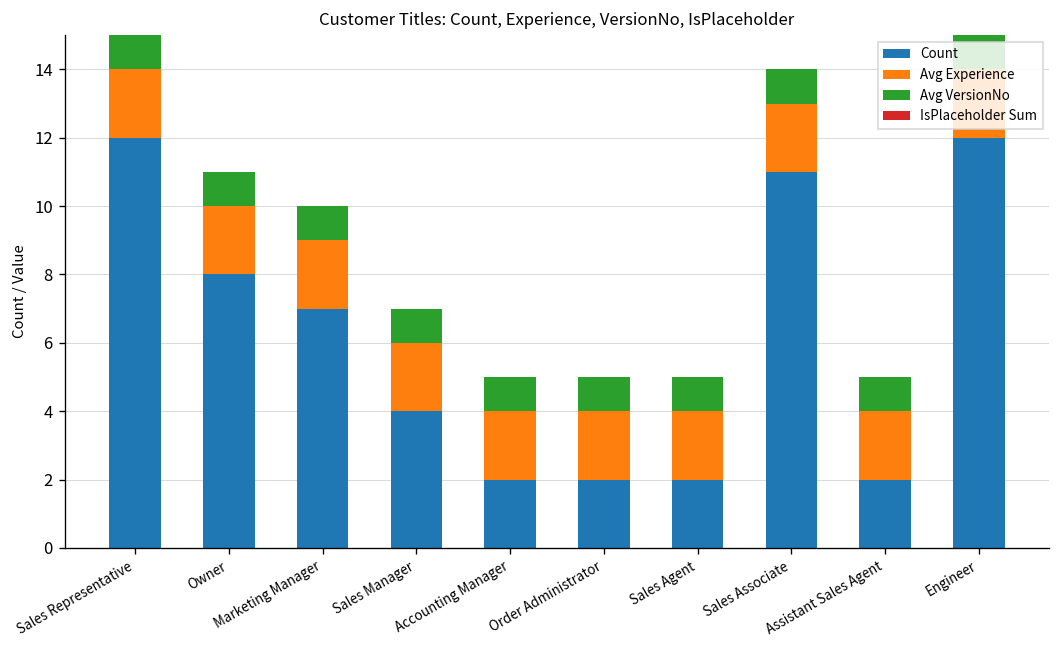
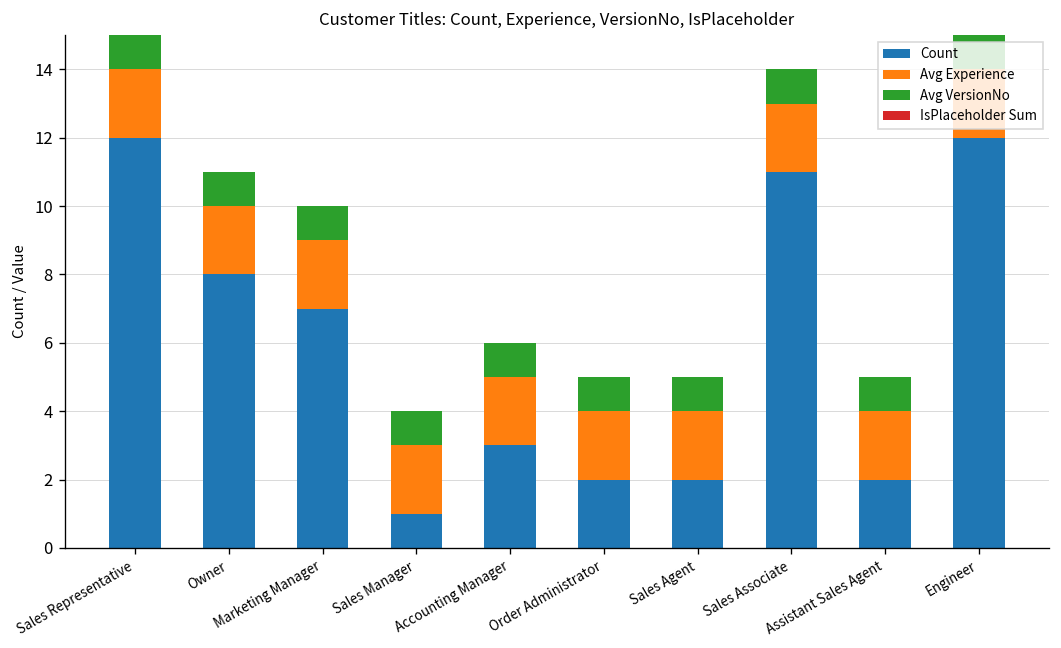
Count, Sales Manager: 4 -> 1
Count, Accounting Manager: 2 -> 3
